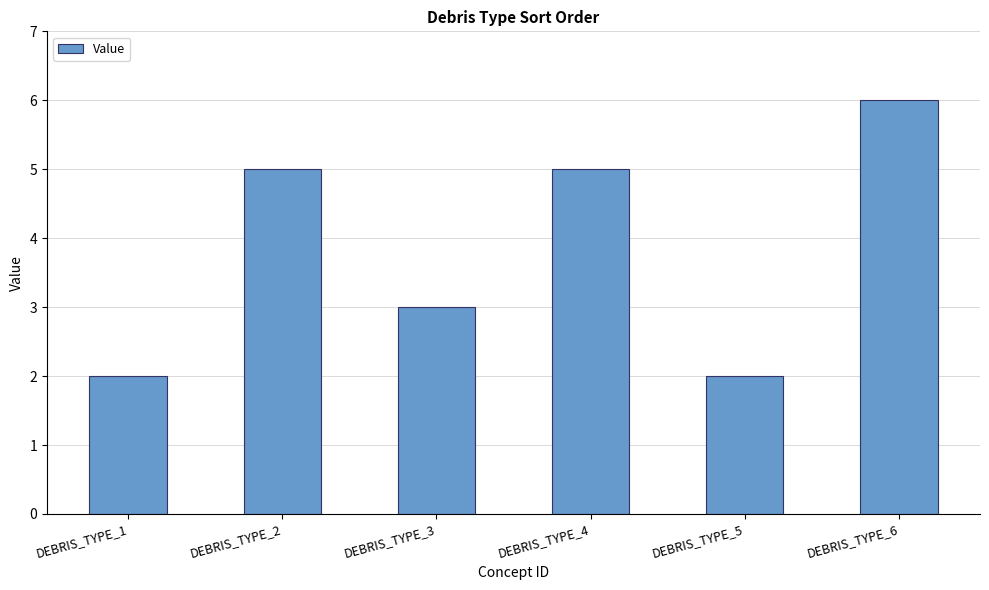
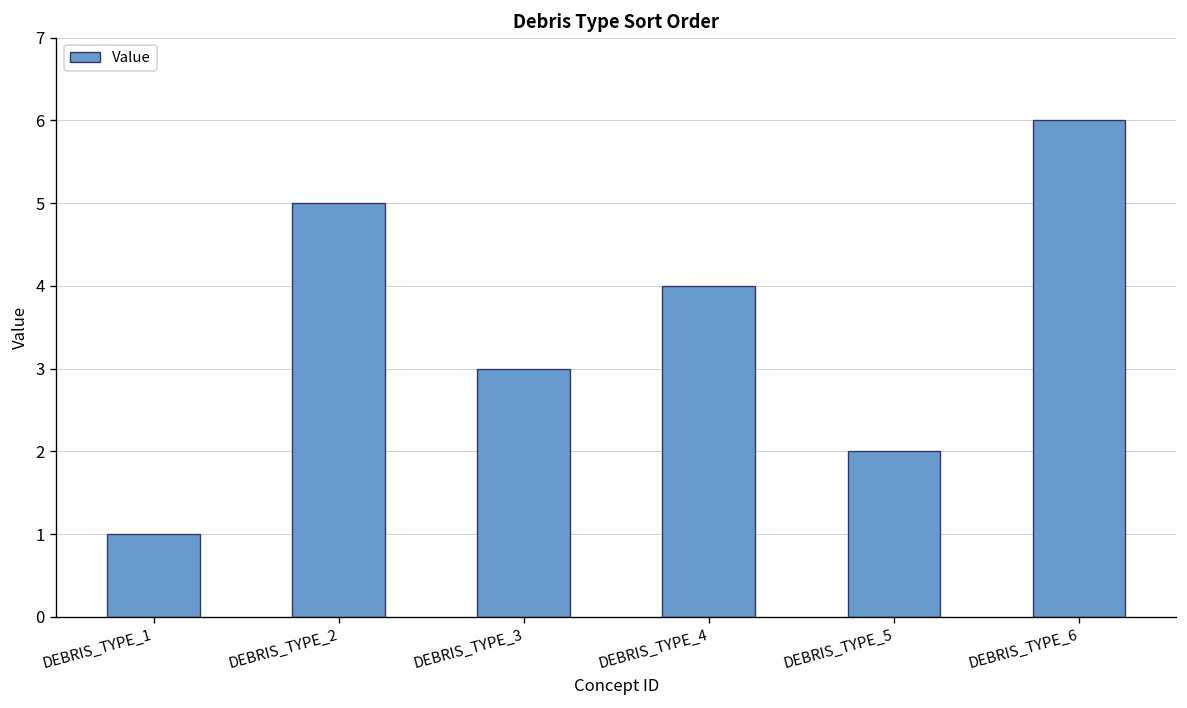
DEBRIS_TYPE_1: 2 -> 1
DEBRIS_TYPE_4: 5 -> 4
